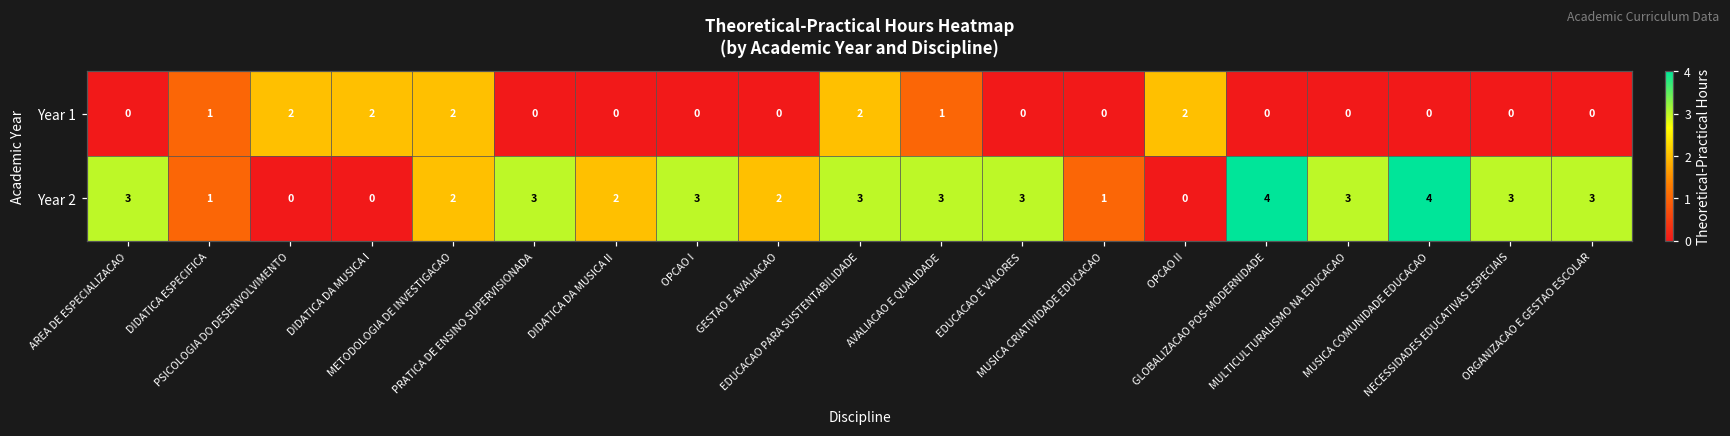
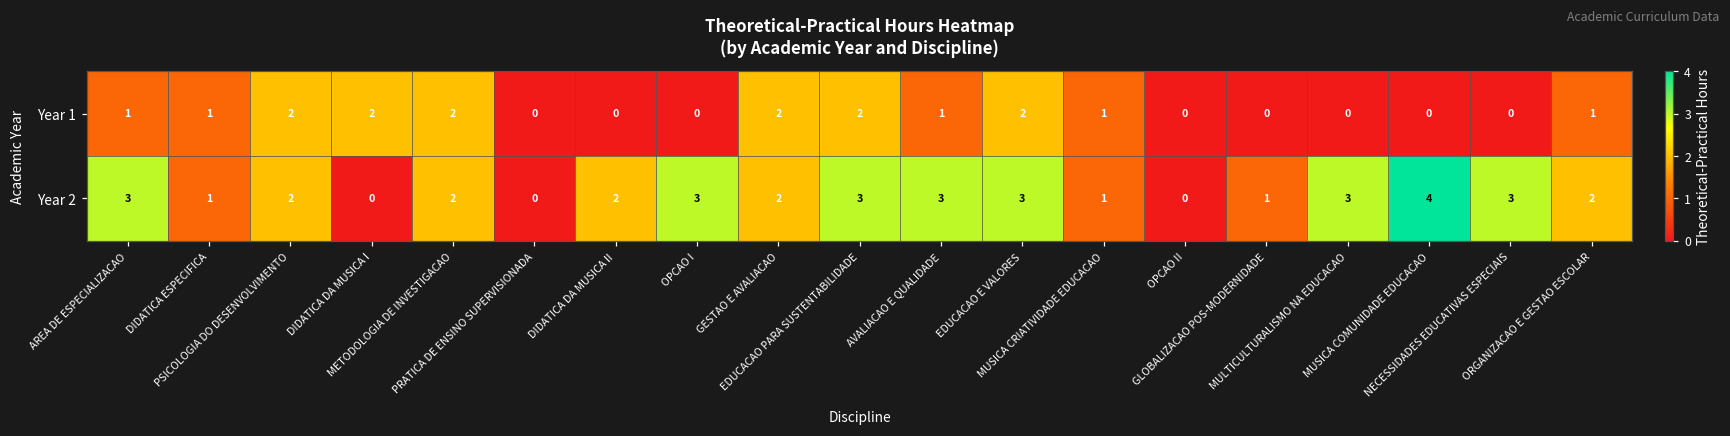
Year 1, AREA DE ESPECIALIZACAO: 0 -> 1
Year 1, GESTAO E AVALIACAO: 0 -> 2
Year 1, EDUCACAO E VALORES: 0 -> 2
Year 1, MUSICA CRIATIVIDADE EDUCACAO: 0 -> 1
Year 1, OPCAO II: 2 -> 0
Year 1, ORGANIZACAO E GESTAO ESCOLAR: 0 -> 1
Year 2, PSICOLOGIA DO DESENVOLVIMENTO: 0 -> 2
Year 2, PRATICA DE ENSINO SUPERVISIONADA: 3 -> 0
Year 2, GLOBALIZACAO POS-MODERNIDADE: 4 -> 1
Year 2, ORGANIZACAO E GESTAO ESCOLAR: 3 -> 2
